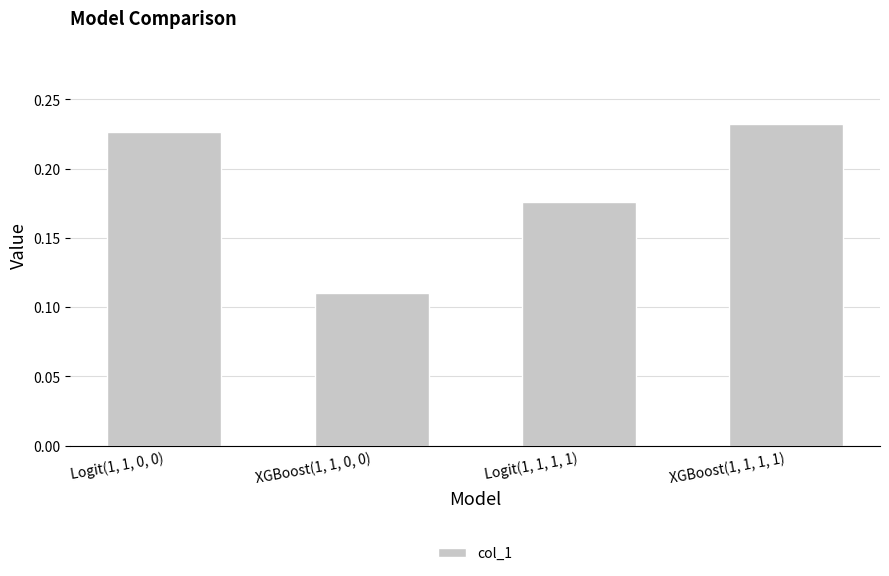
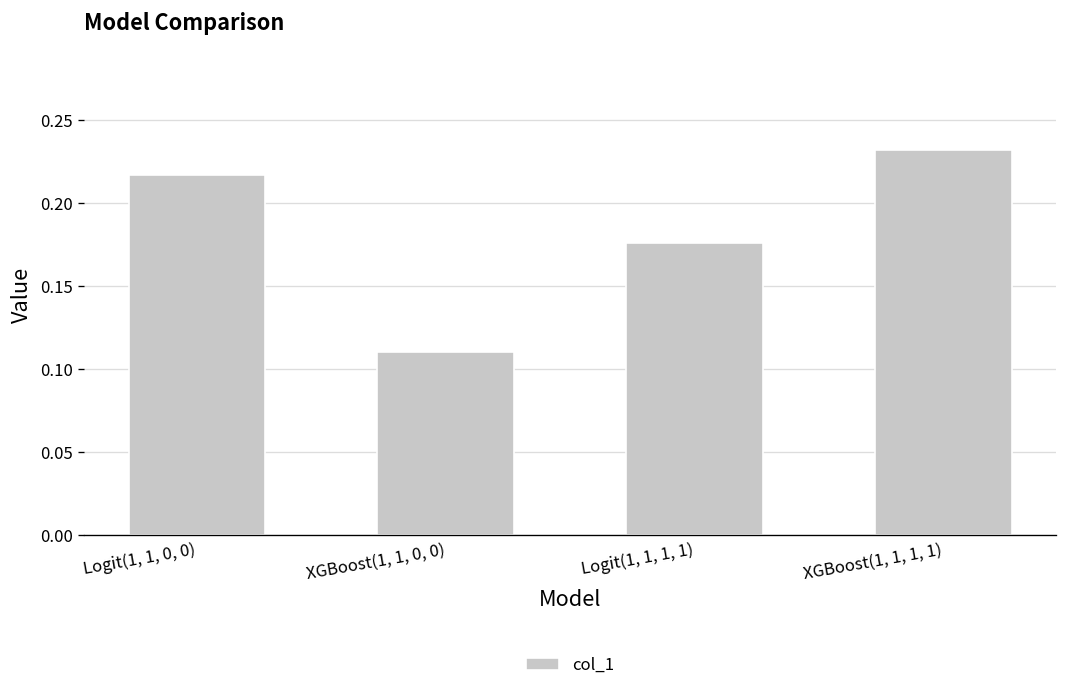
Logit(1, 1, 0, 0): 0.226 -> 0.217
